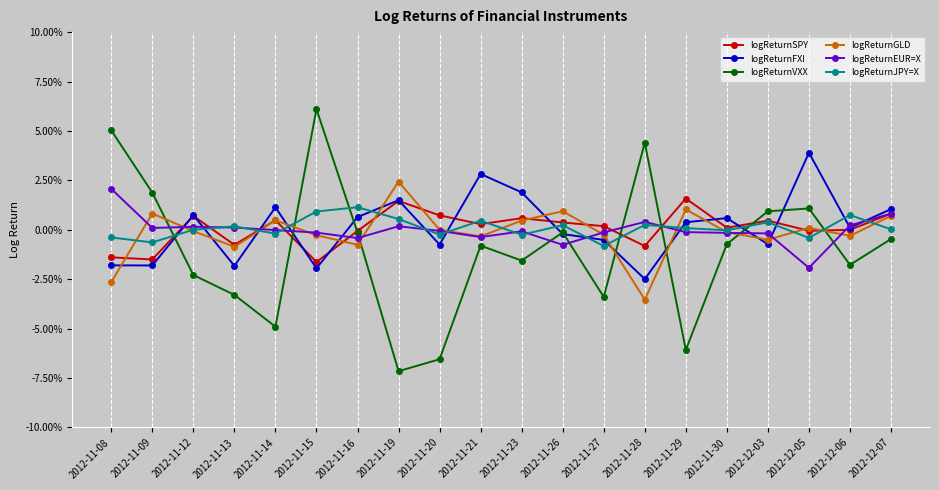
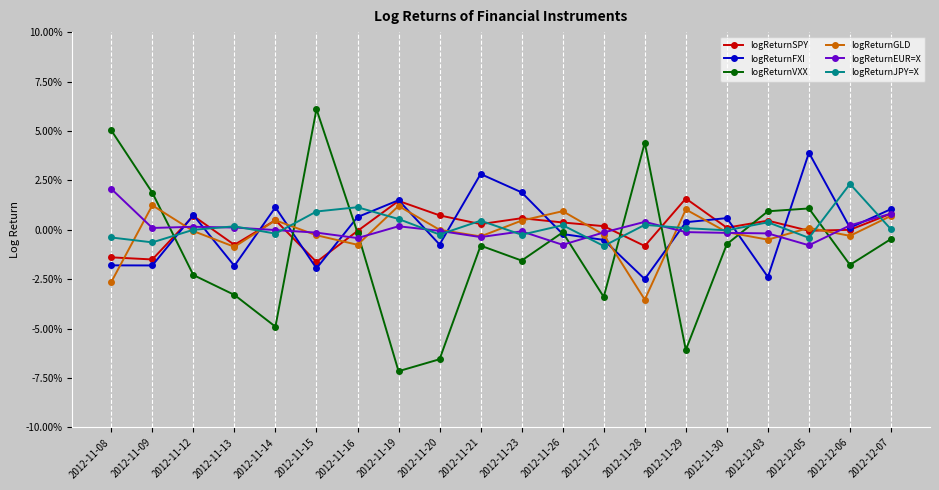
logReturnGLD, 2012-11-09: 0.8% -> 1.2%
logReturnGLD, 2012-11-19: 2.4% -> 1.2%
logReturnFXI, 2012-12-03: -0.7% -> -2.4%
logReturnEUR=X, 2012-12-05: -1.9% -> -0.8%
logReturnJPY=X, 2012-12-06: 0.7% -> 2.3%
